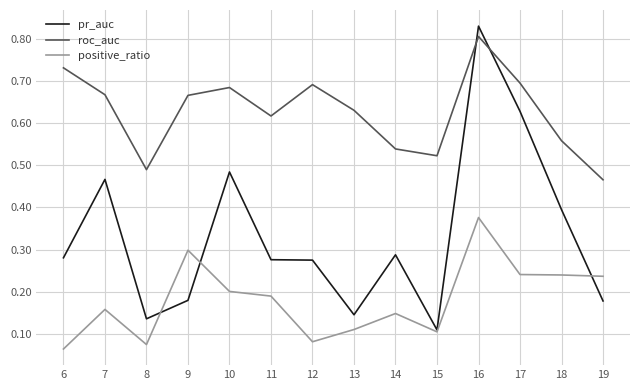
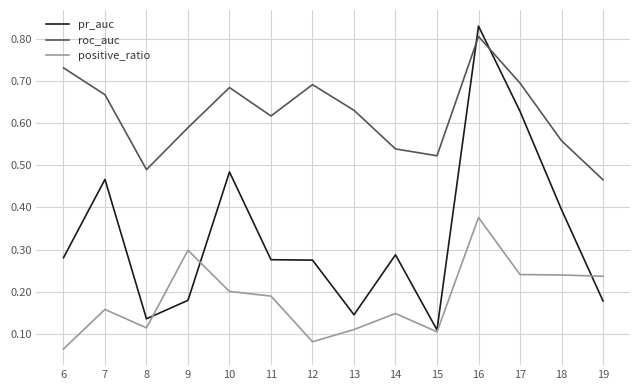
positive_ratio, 8: 0.08 -> 0.11
roc_auc, 9: 0.67 -> 0.59
